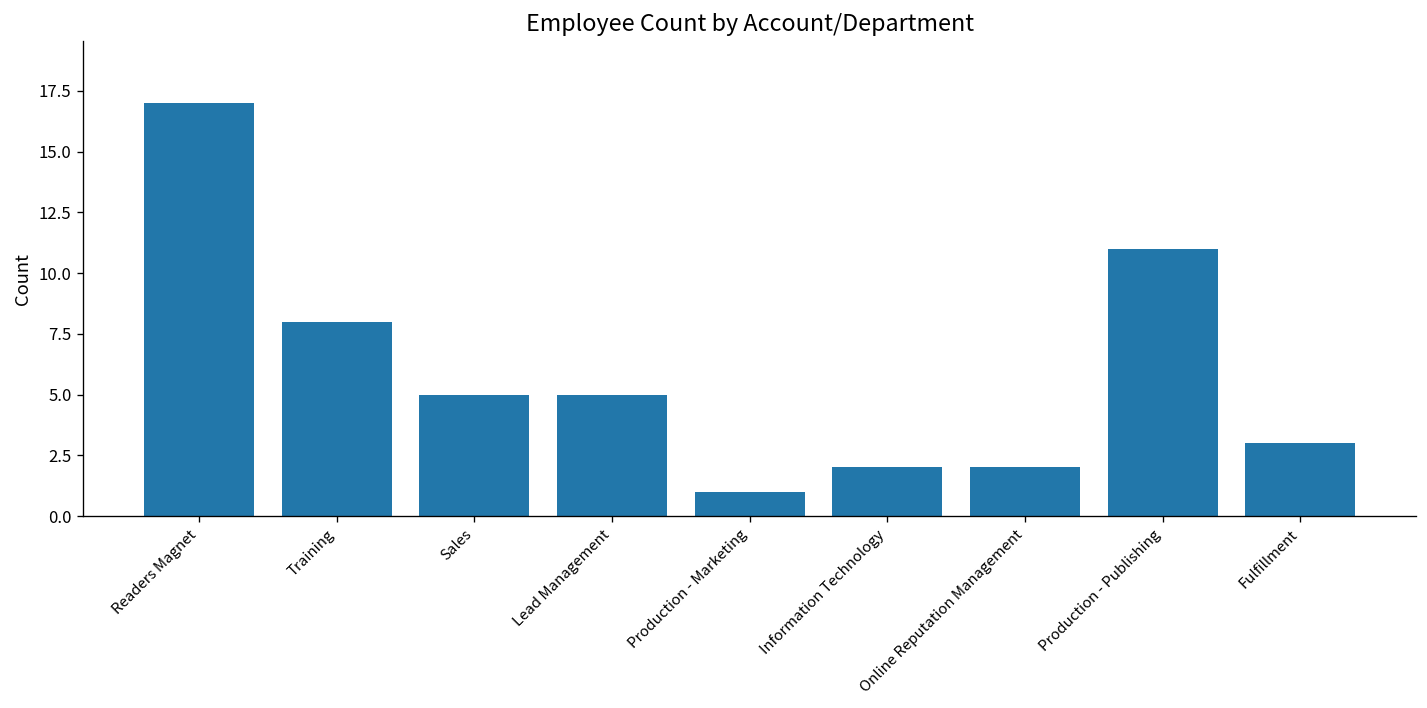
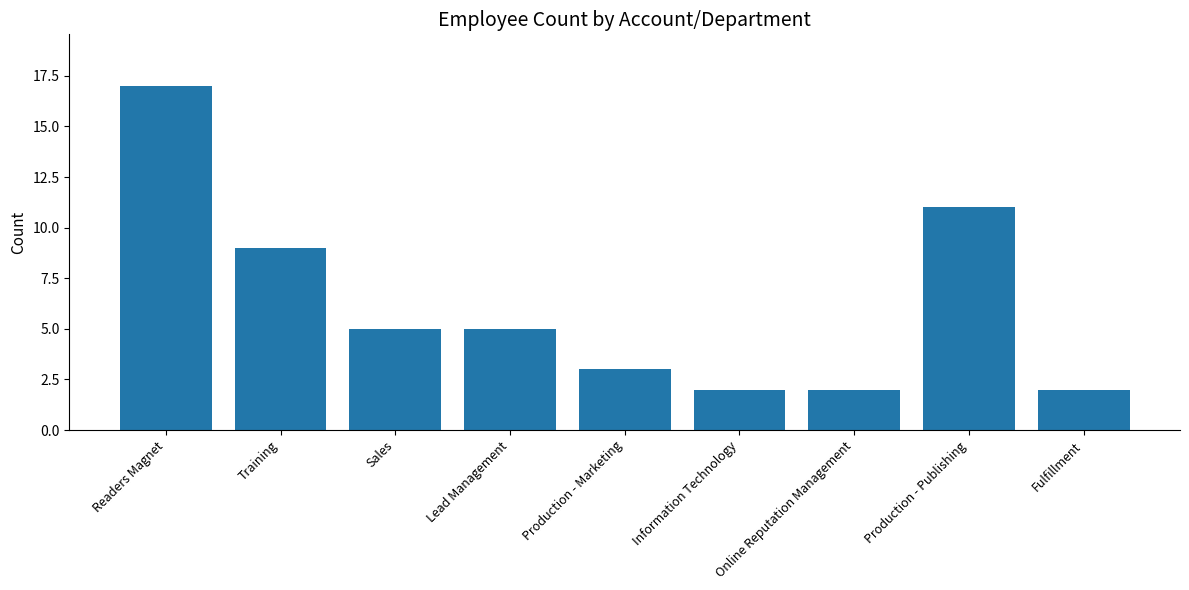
Training: 8 -> 9
Production - Marketing: 1 -> 3
Fulfillment: 3 -> 2
